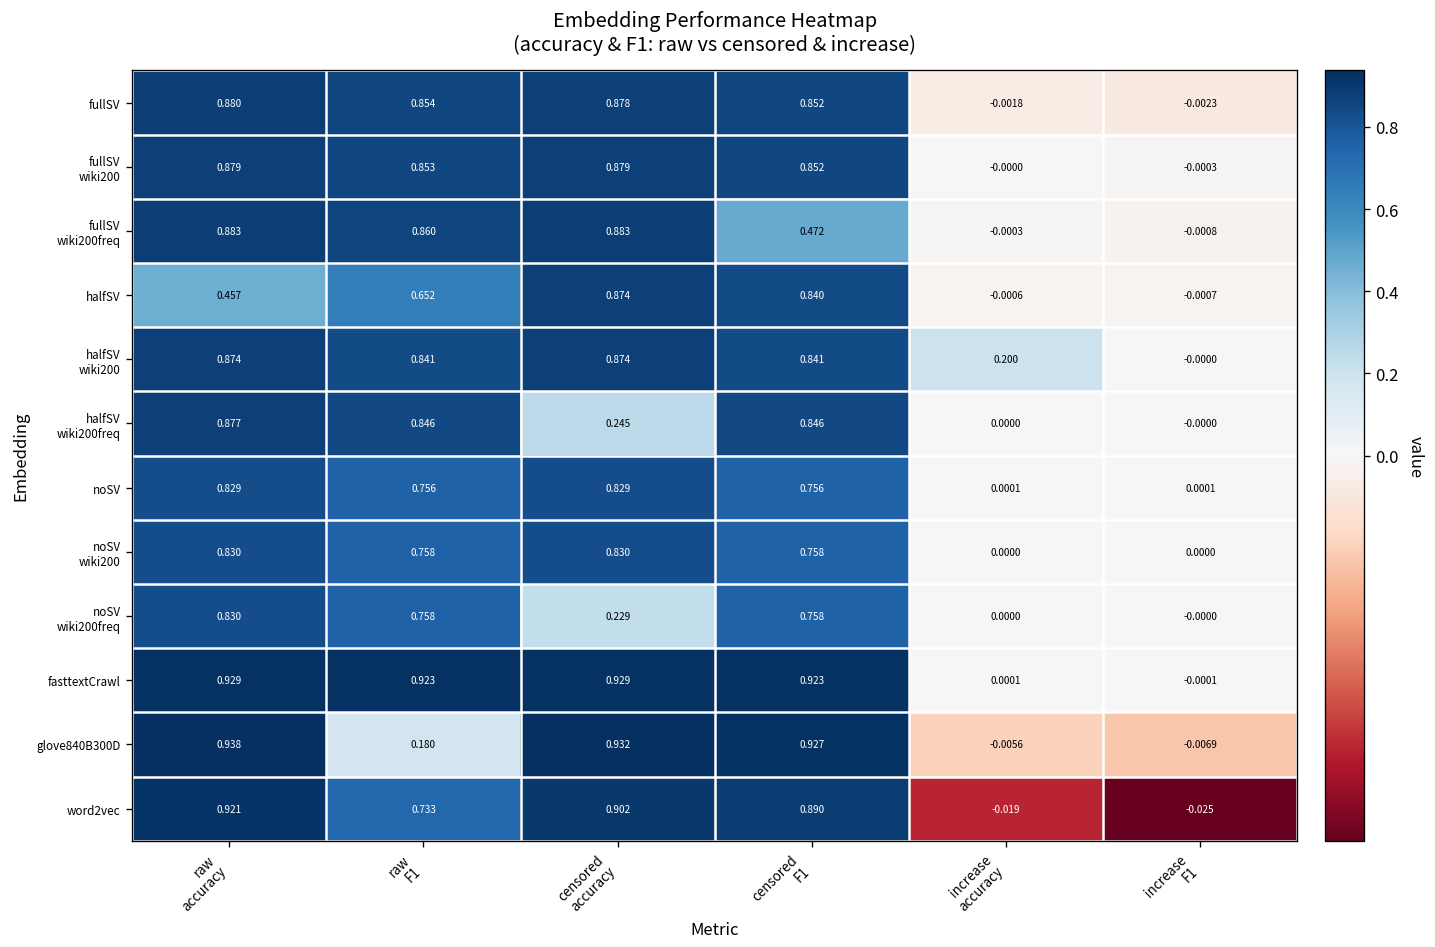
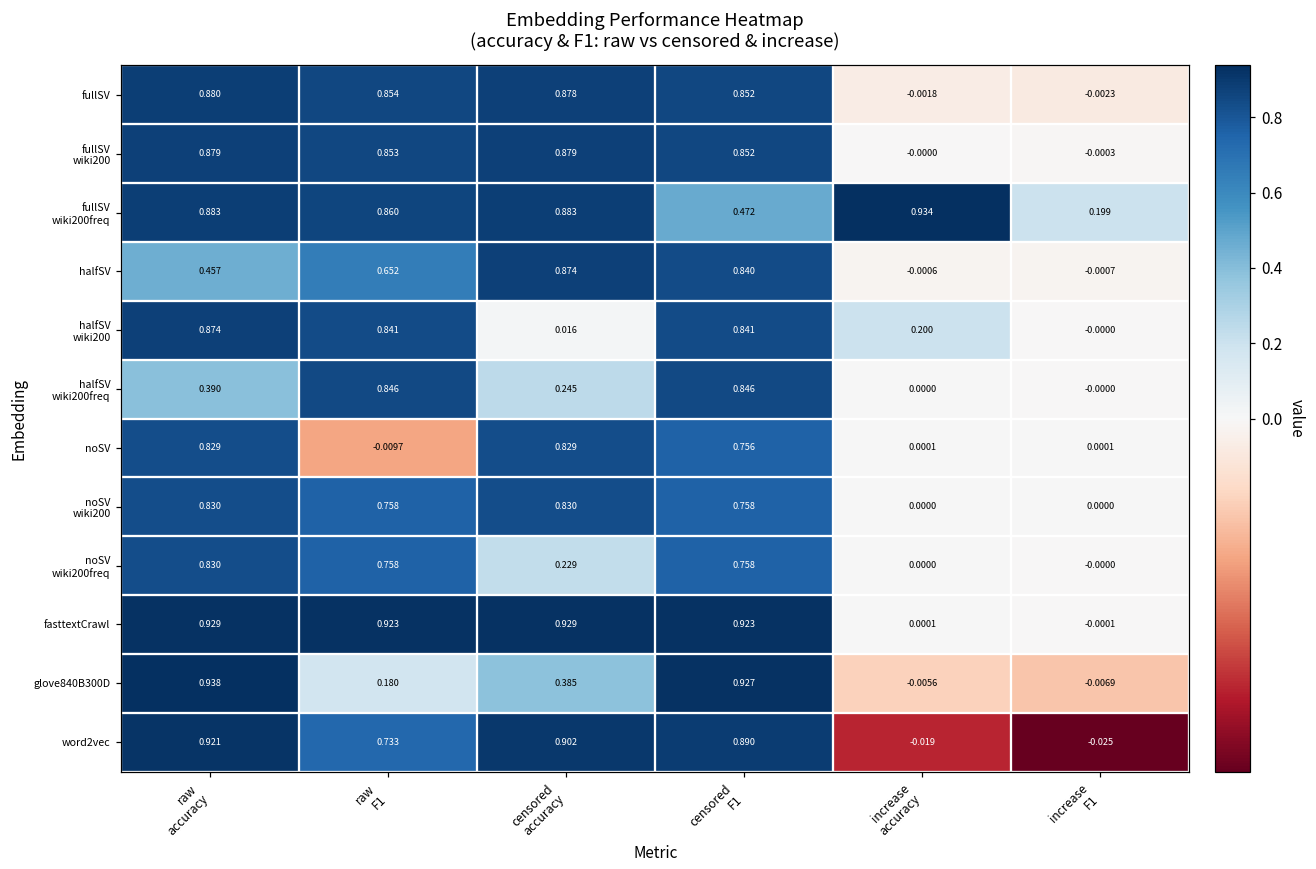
fullSV wiki200freq, increase accuracy: -0.0003 -> 0.934
fullSV wiki200freq, increase F1: -0.0008 -> 0.199
halfSV wiki200, censored accuracy: 0.874 -> 0.016
halfSV wiki200freq, raw accuracy: 0.877 -> 0.390
noSV, raw F1: 0.756 -> -0.0097
glove840B300D, censored accuracy: 0.932 -> 0.385
